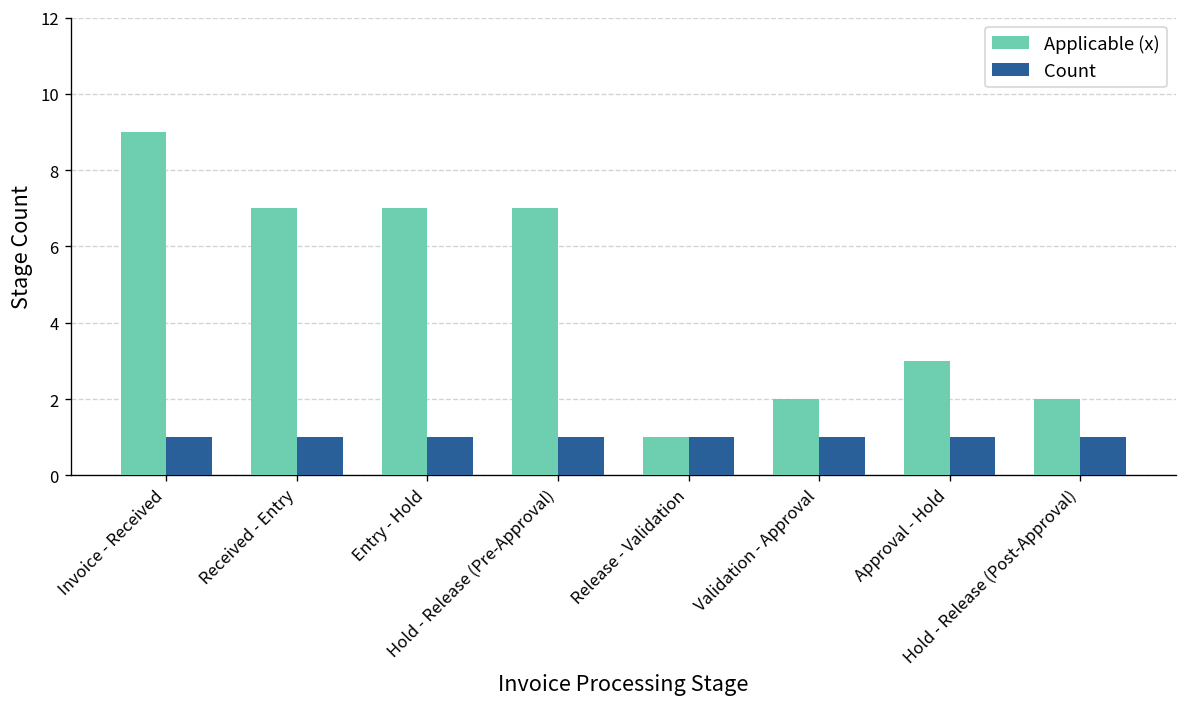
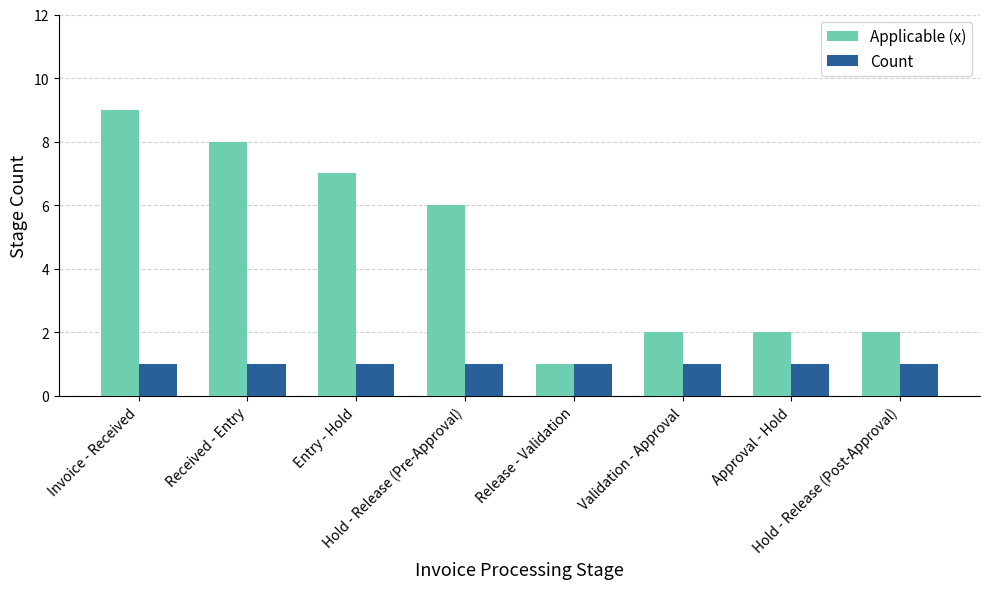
Applicable (x), Received - Entry: 7 -> 8
Applicable (x), Hold - Release (Pre-Approval): 7 -> 6
Applicable (x), Approval - Hold: 3 -> 2
